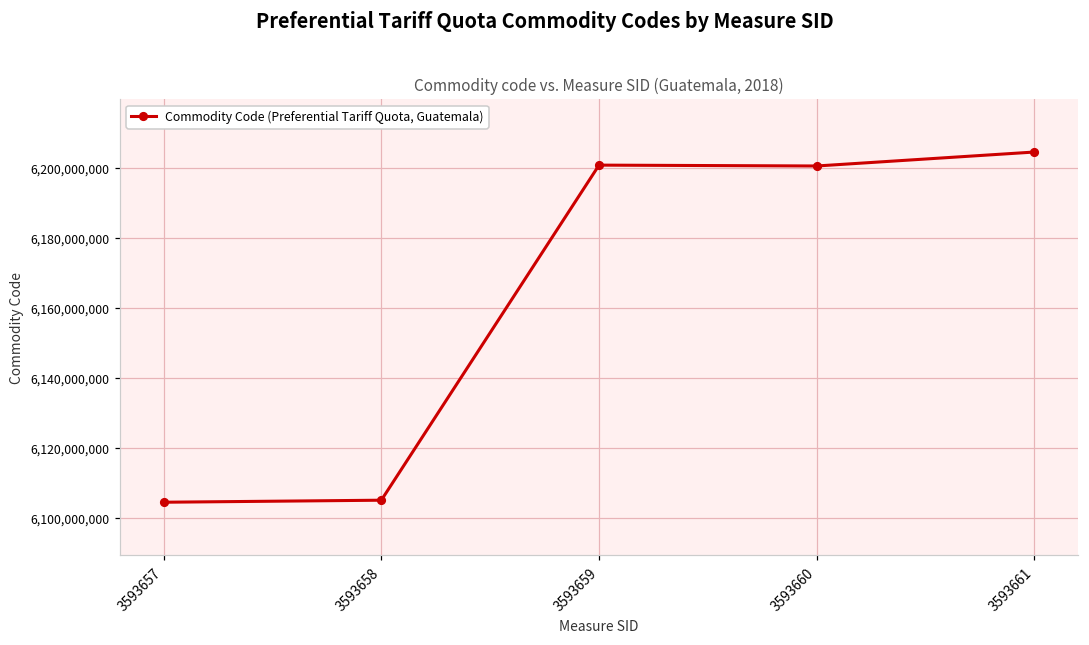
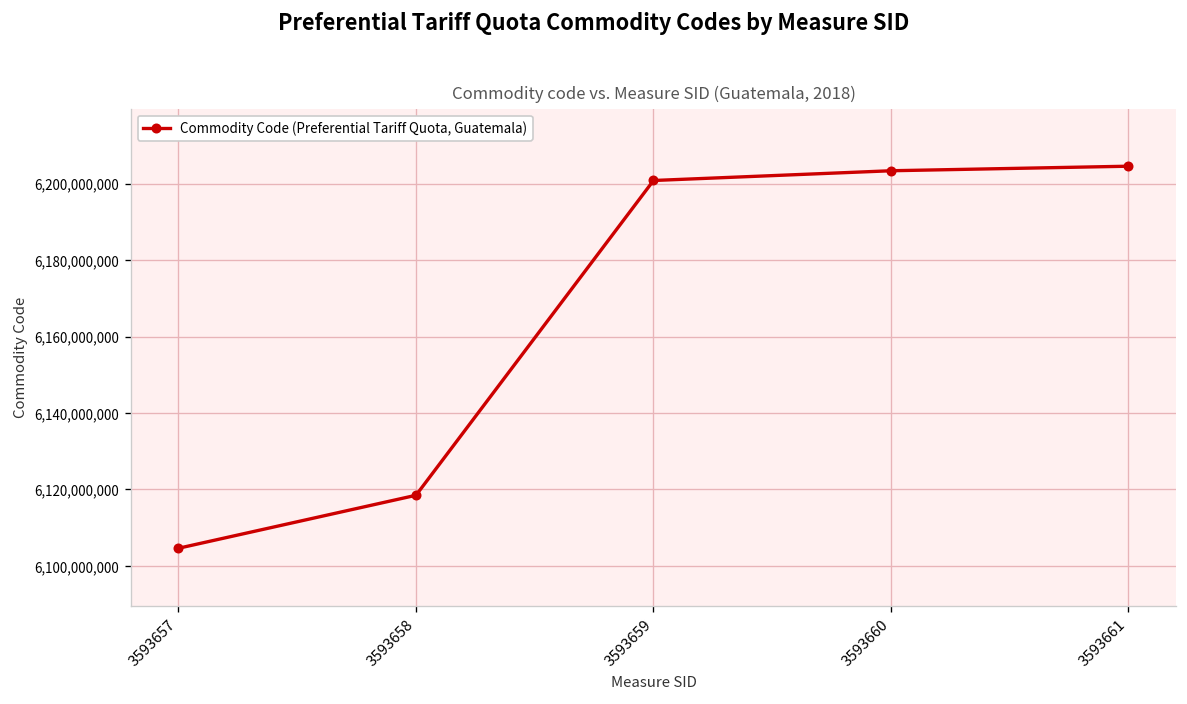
3593658: 6,105,000,000 -> 6,118,000,000
3593660: 6,201,000,000 -> 6,203,000,000
